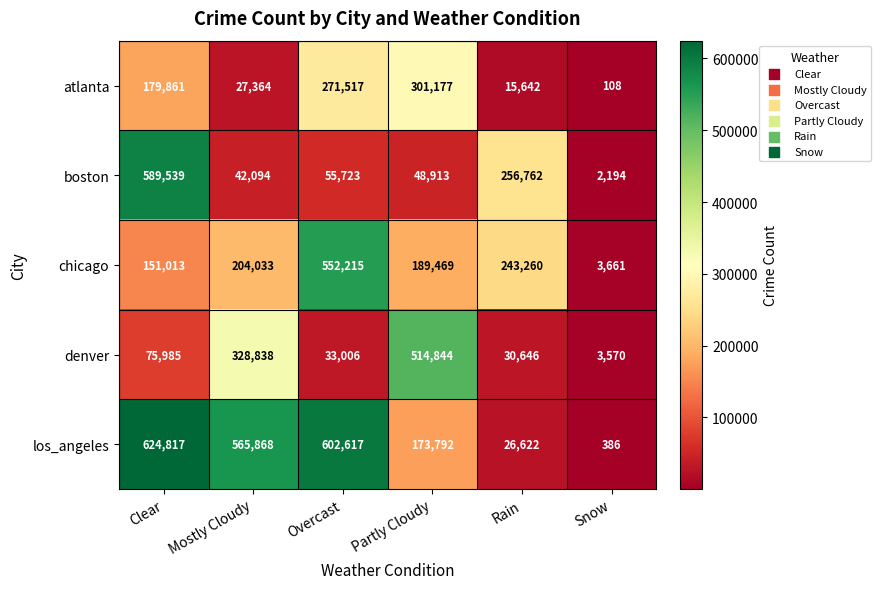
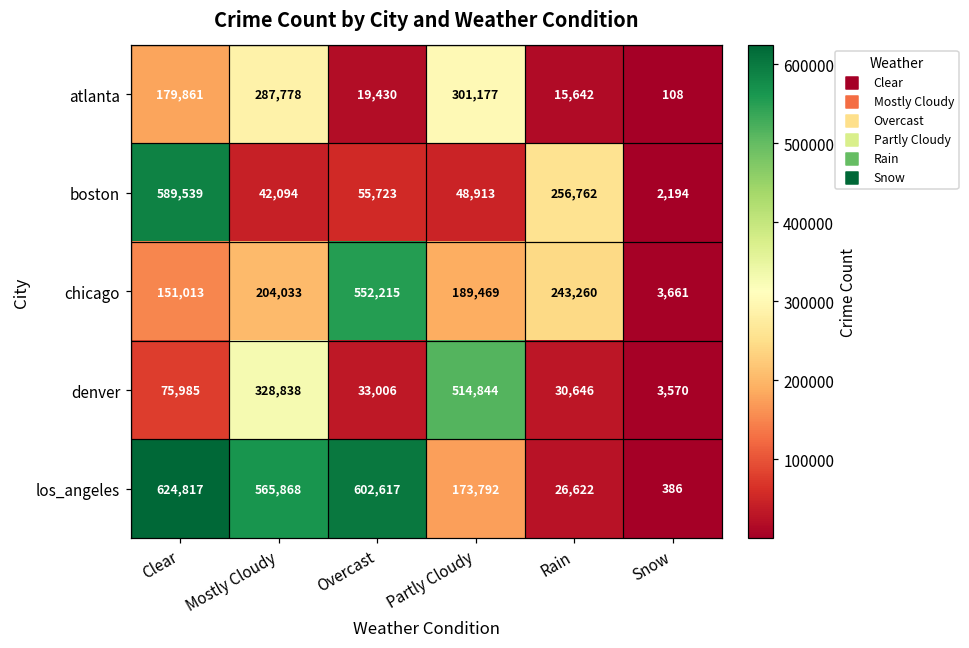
atlanta, Mostly Cloudy: 27,364 -> 287,778
atlanta, Overcast: 271,517 -> 19,430
